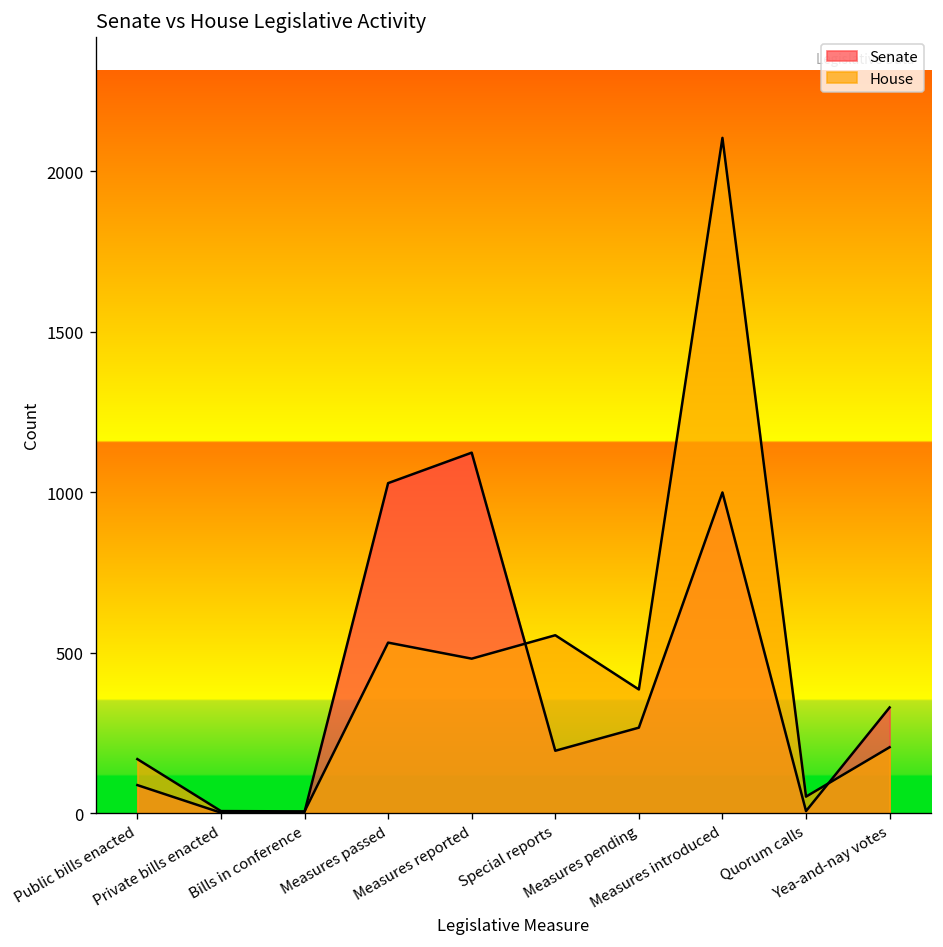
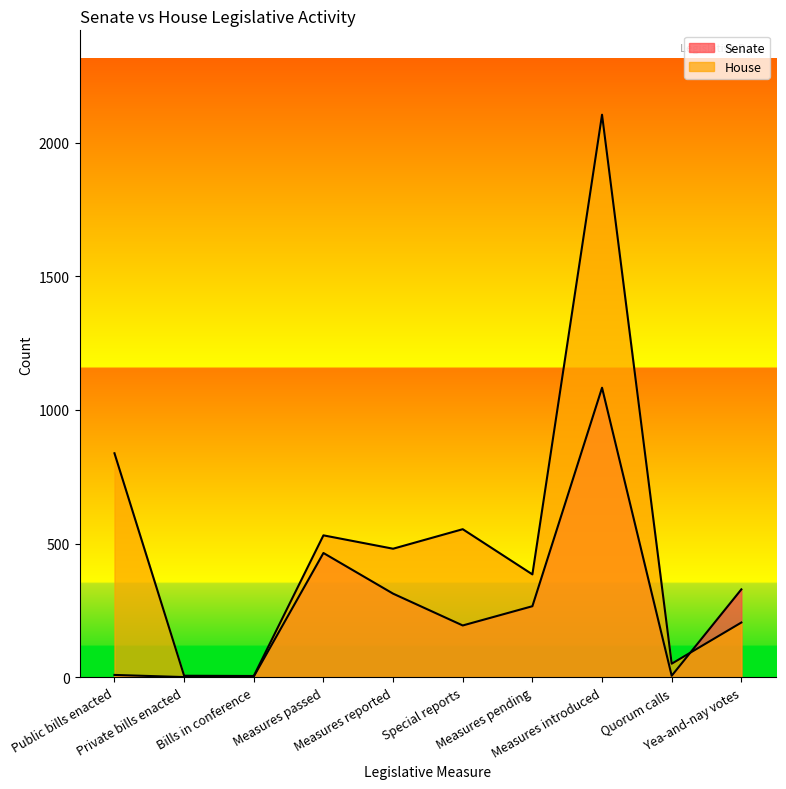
Senate, Public bills enacted: 90 -> 10
House, Public bills enacted: 170 -> 840
Senate, Measures passed: 1030 -> 470
Senate, Measures reported: 1120 -> 310
Senate, Measures introduced: 1000 -> 1080
